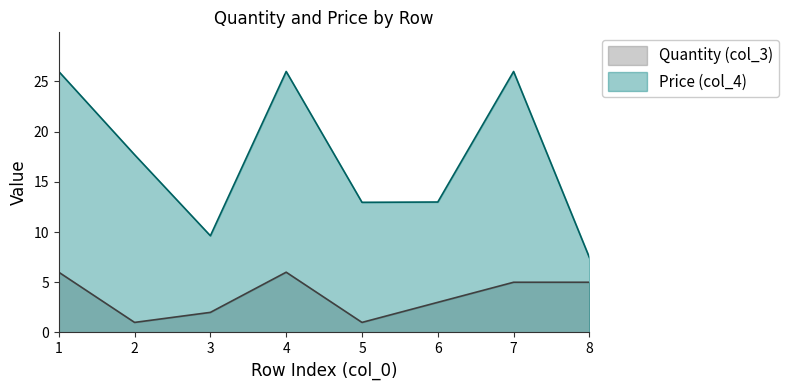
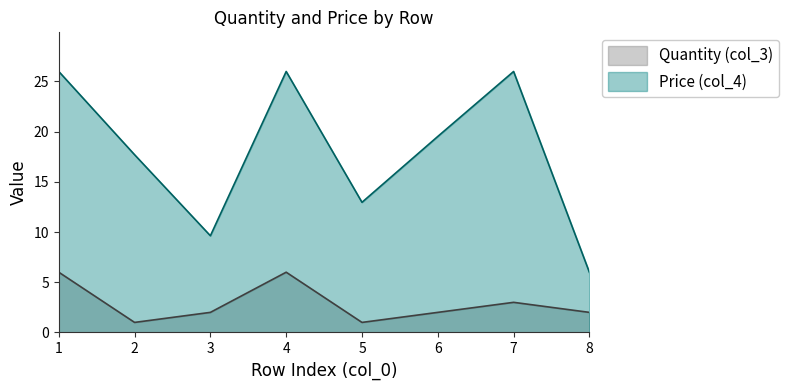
Quantity (col_3), 6: 3 -> 2
Price (col_4), 6: 13.0 -> 19.5
Quantity (col_3), 7: 5 -> 3
Quantity (col_3), 8: 5 -> 2
Price (col_4), 8: 7.5 -> 6.0
